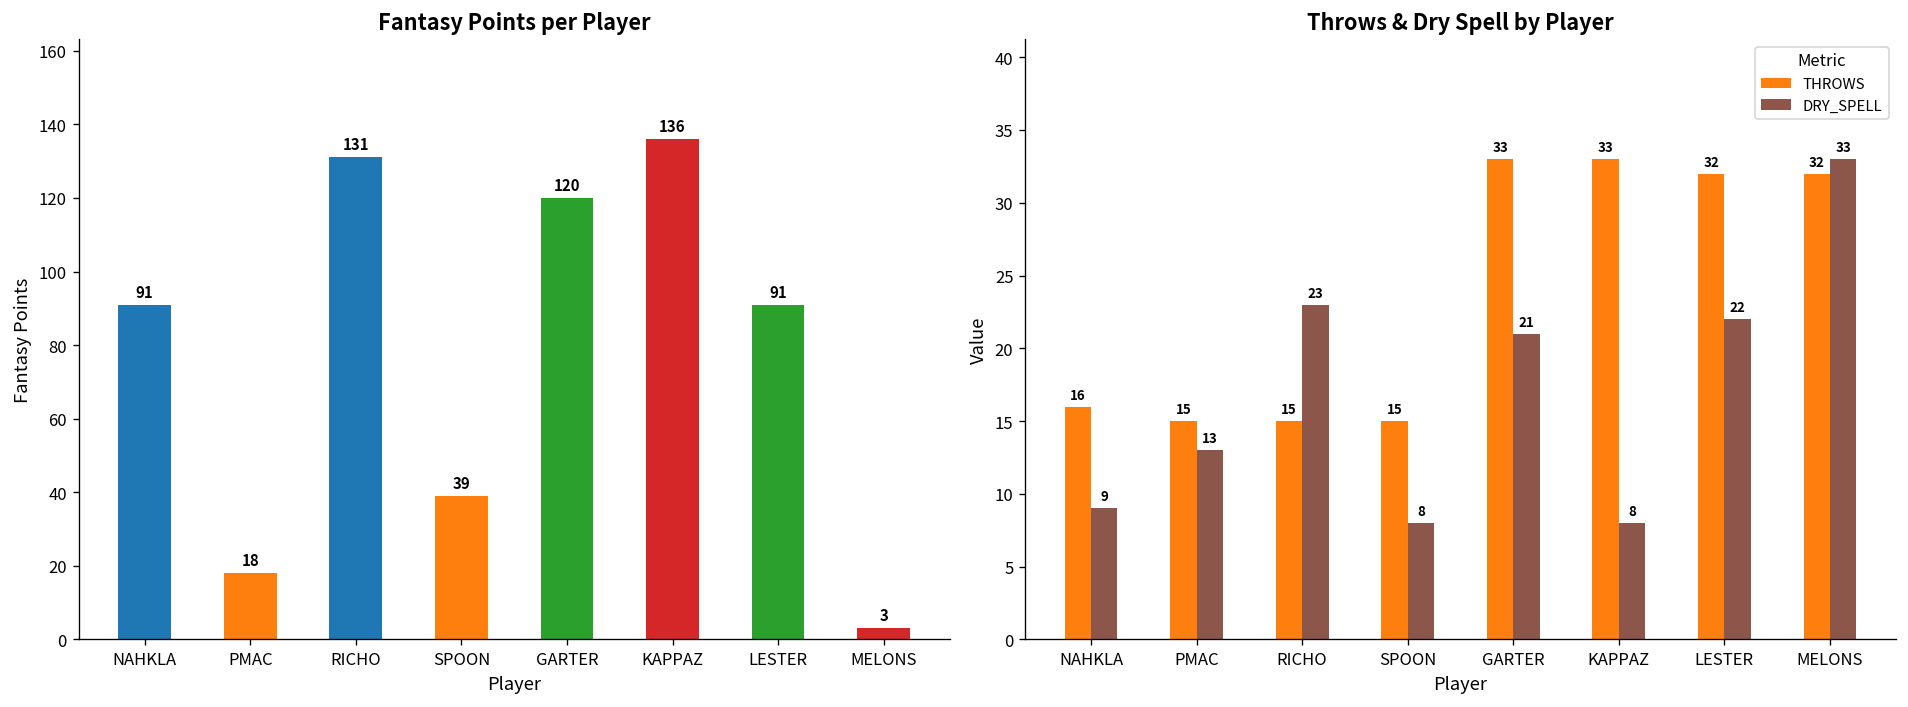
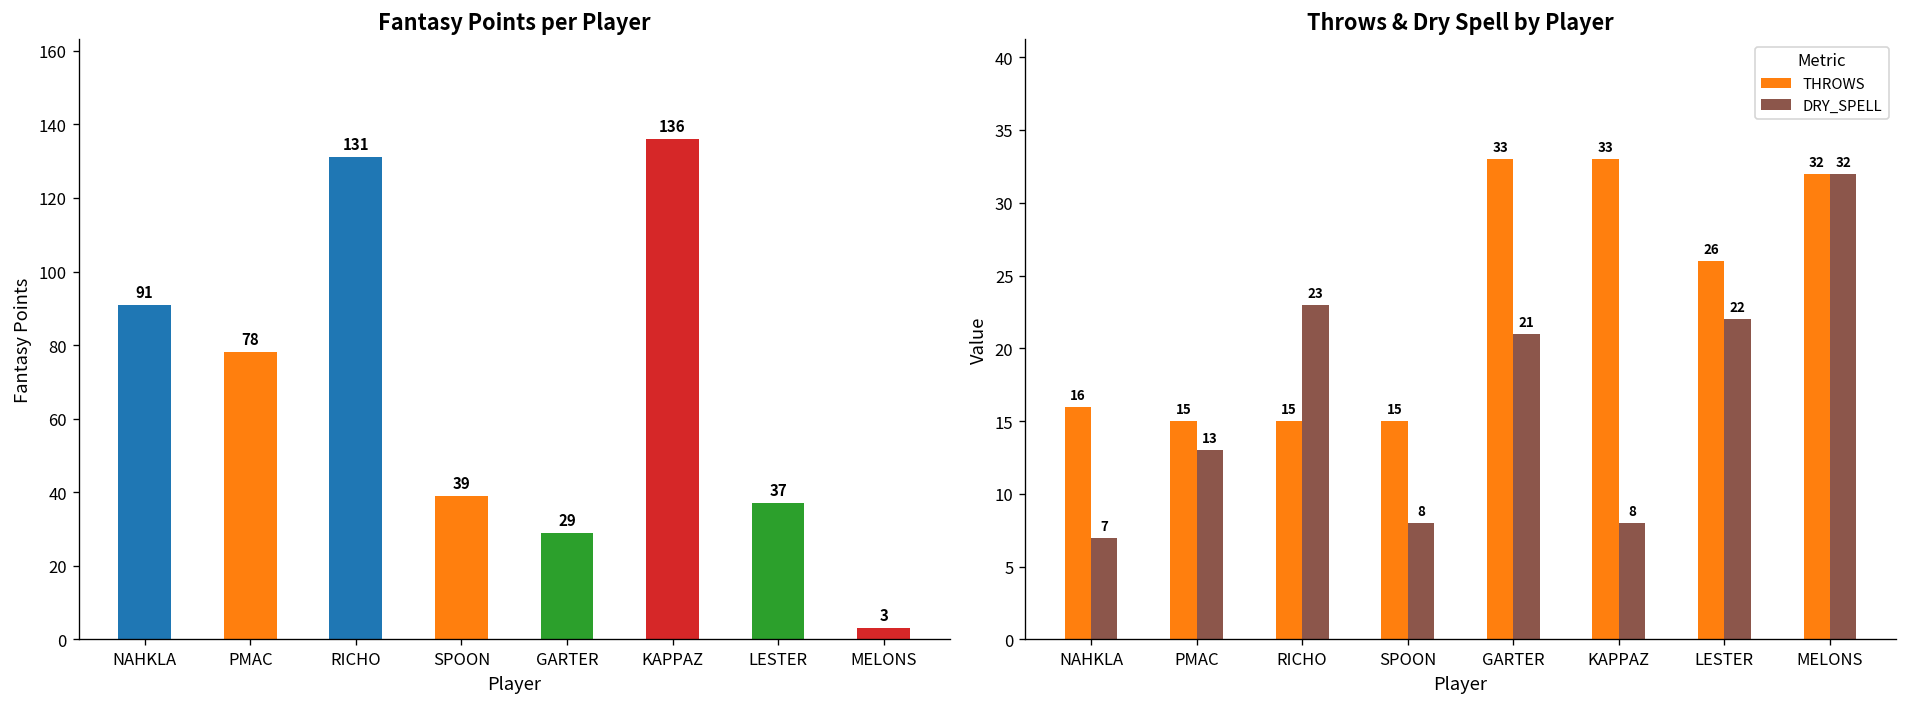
Fantasy Points per Player, PMAC: 18 -> 78
Fantasy Points per Player, GARTER: 120 -> 29
Fantasy Points per Player, LESTER: 91 -> 37
Throws & Dry Spell by Player, DRY_SPELL, NAHKLA: 9 -> 7
Throws & Dry Spell by Player, THROWS, LESTER: 32 -> 26
Throws & Dry Spell by Player, DRY_SPELL, MELONS: 33 -> 32
